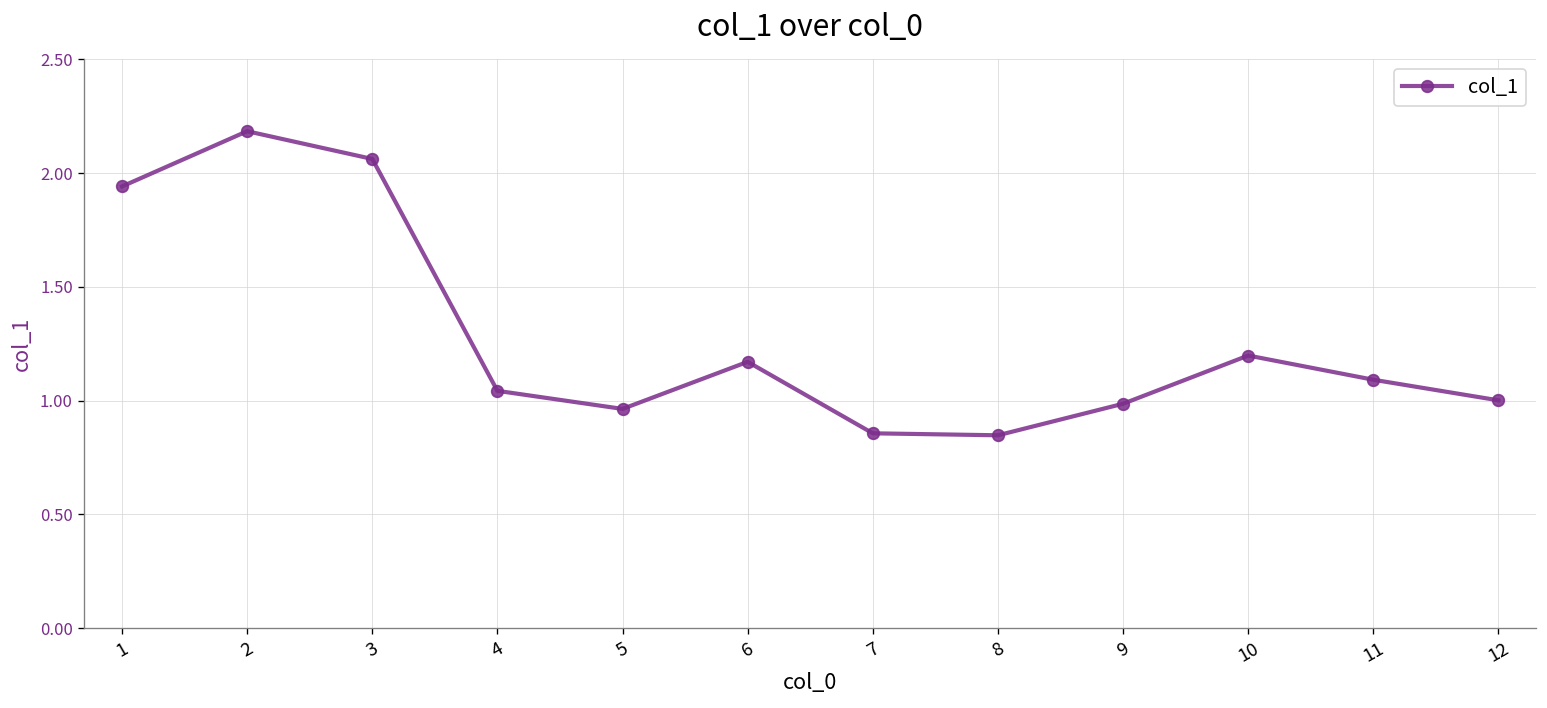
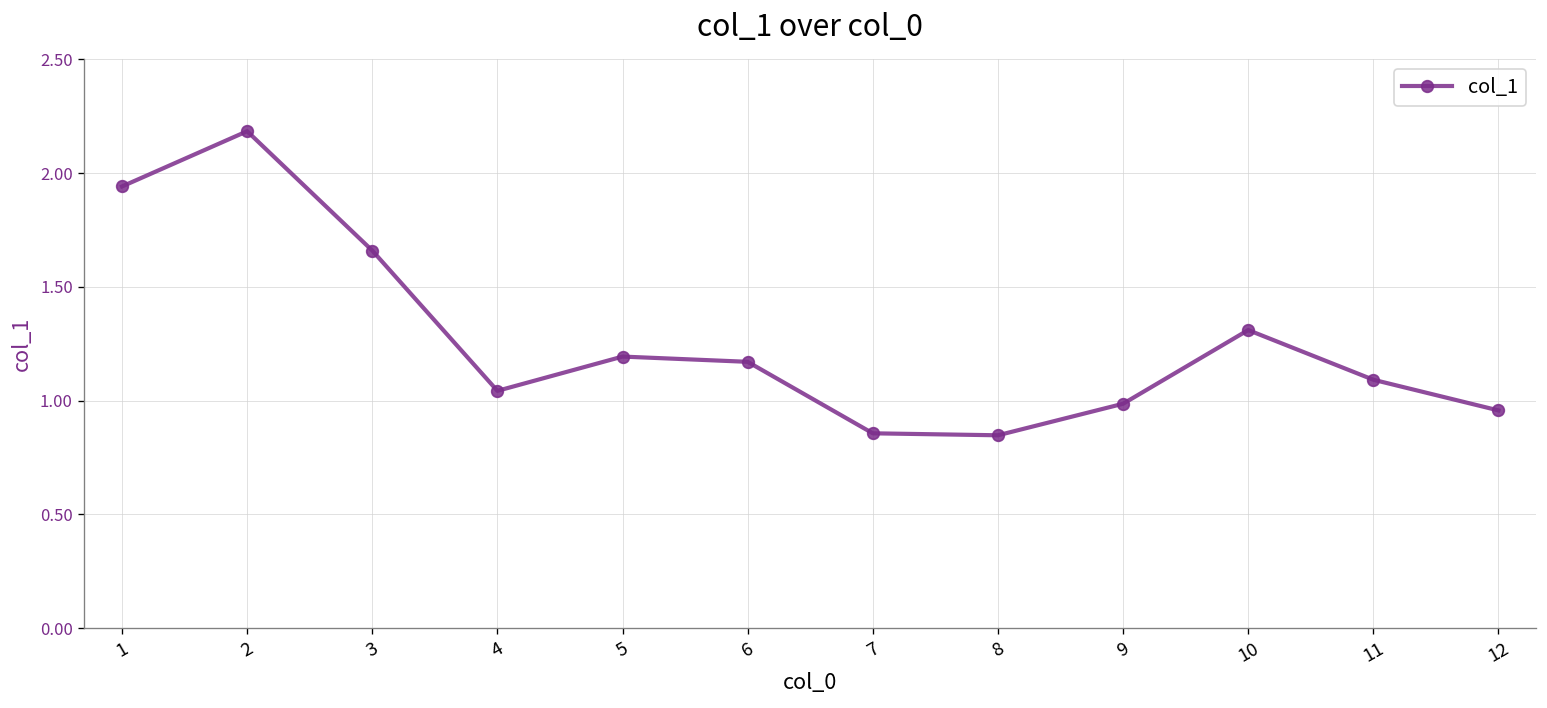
3: 2.06 -> 1.66
5: 0.96 -> 1.19
10: 1.20 -> 1.31
12: 1.00 -> 0.96
